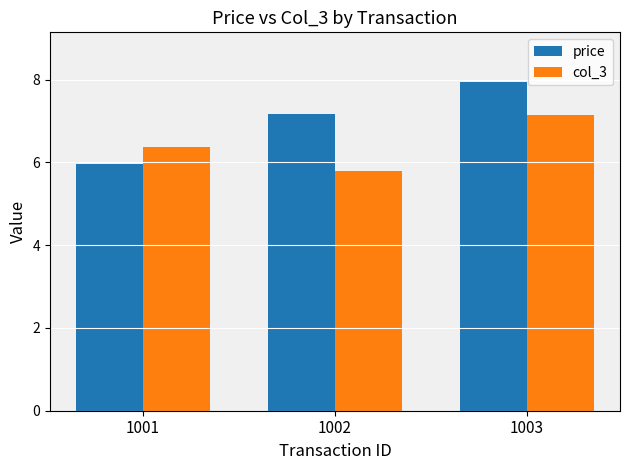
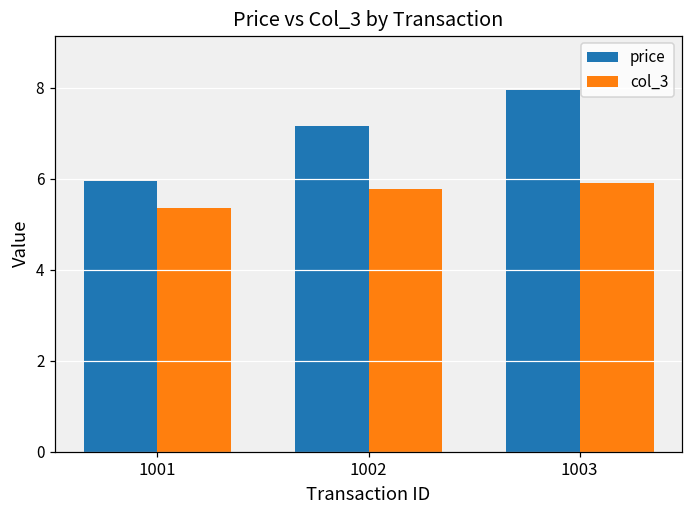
col_3, 1001: 6.4 -> 5.4
col_3, 1003: 7.2 -> 5.9
